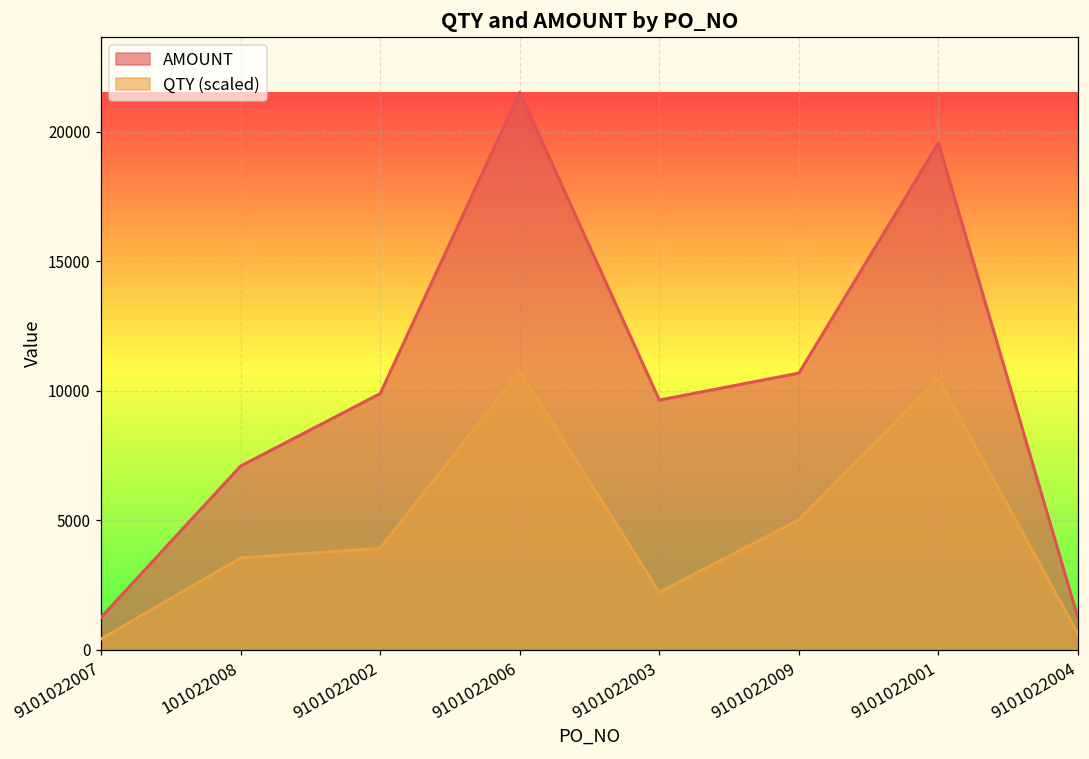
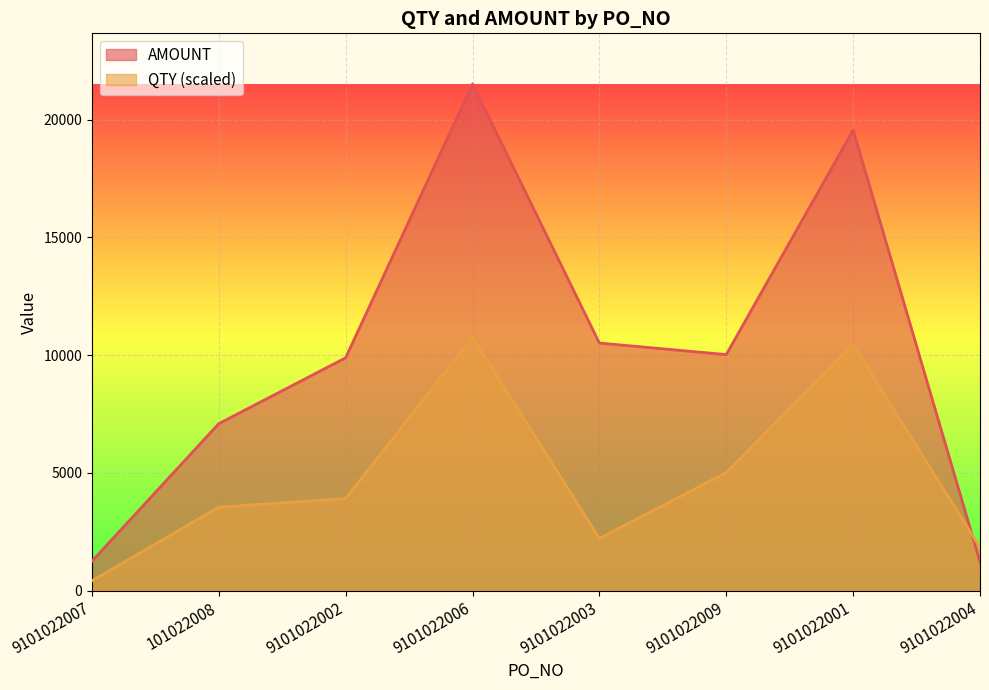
AMOUNT, 9101022003: 9600 -> 10500
AMOUNT, 9101022009: 10700 -> 10000
QTY (scaled), 9101022004: 600 -> 1800
